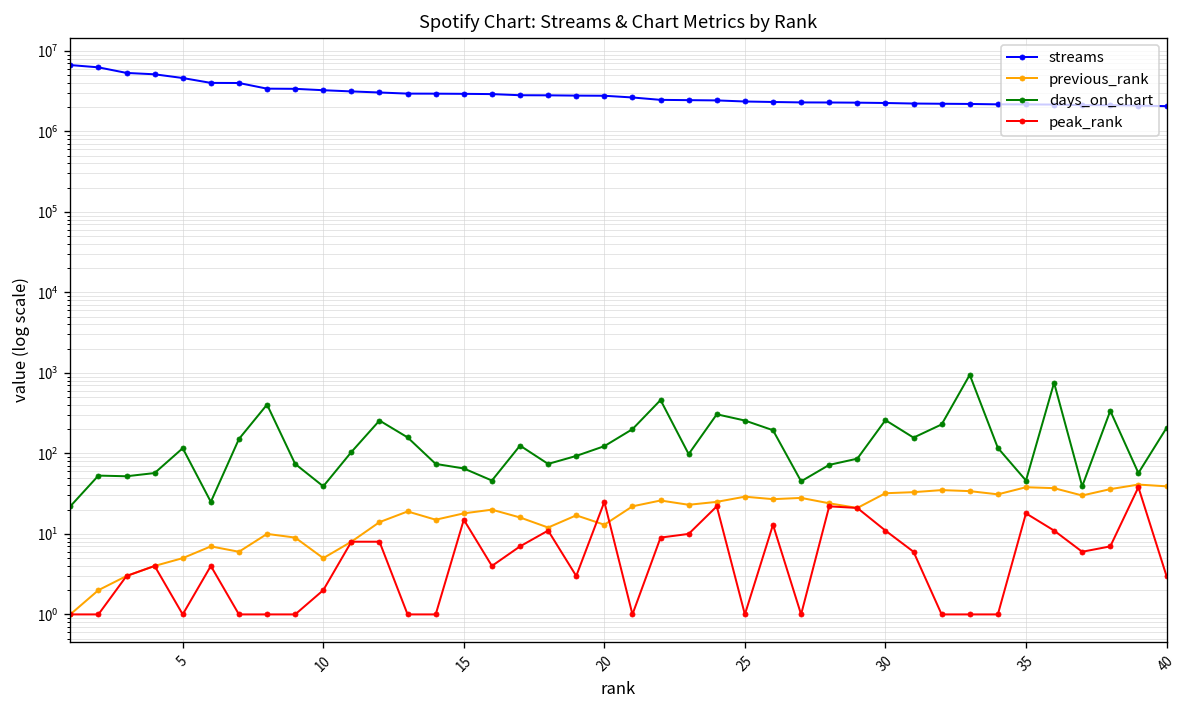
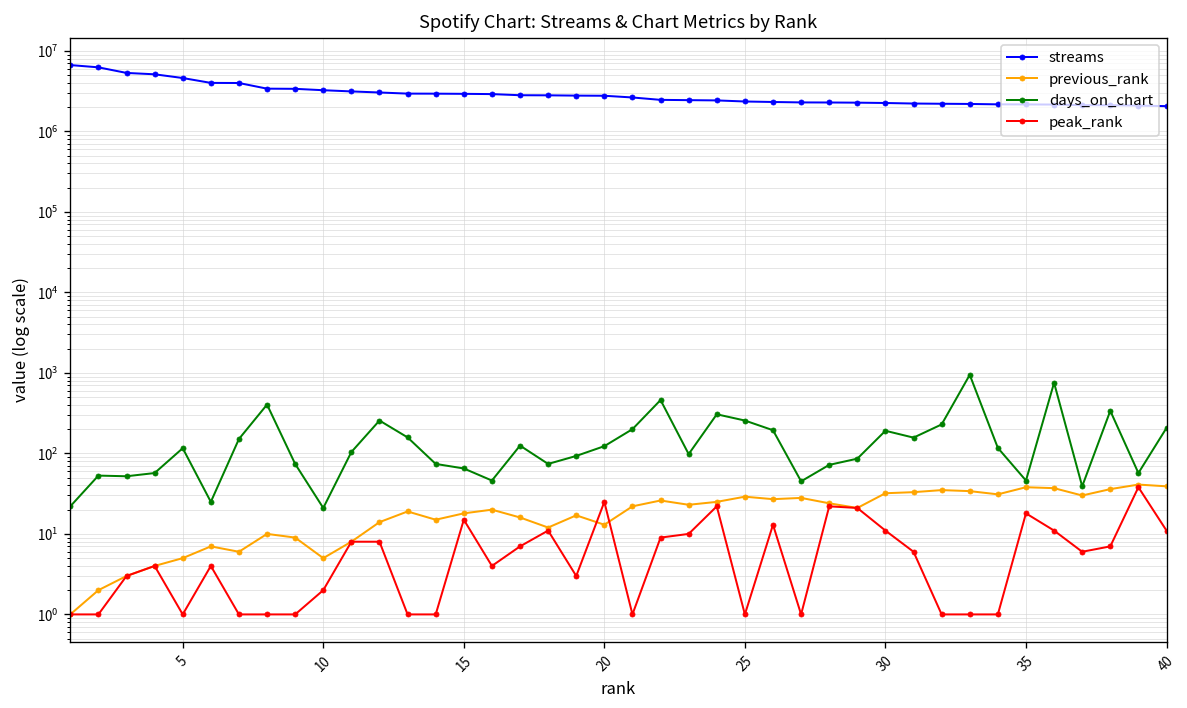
days_on_chart, 10: 40 -> 21
days_on_chart, 30: 260 -> 190
peak_rank, 40: 3 -> 11
